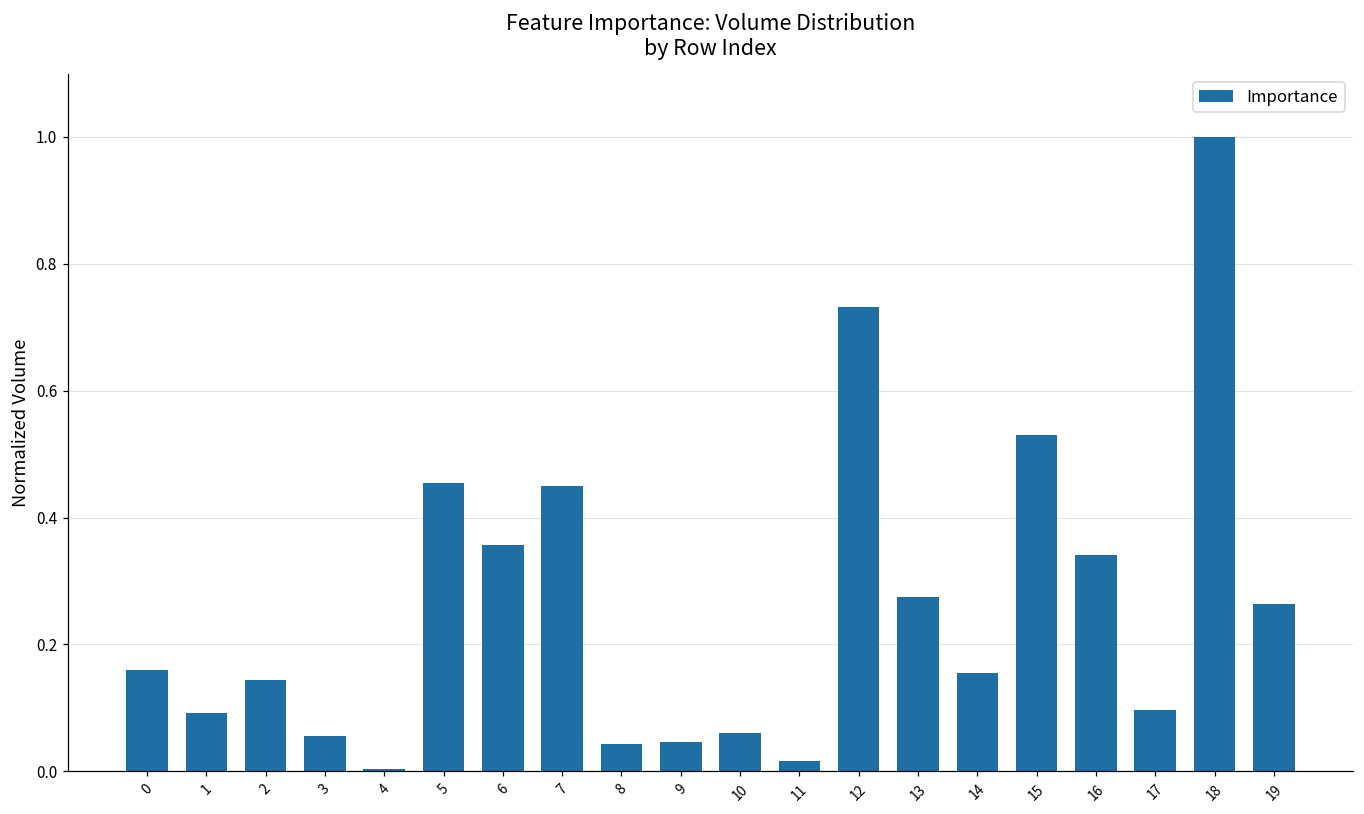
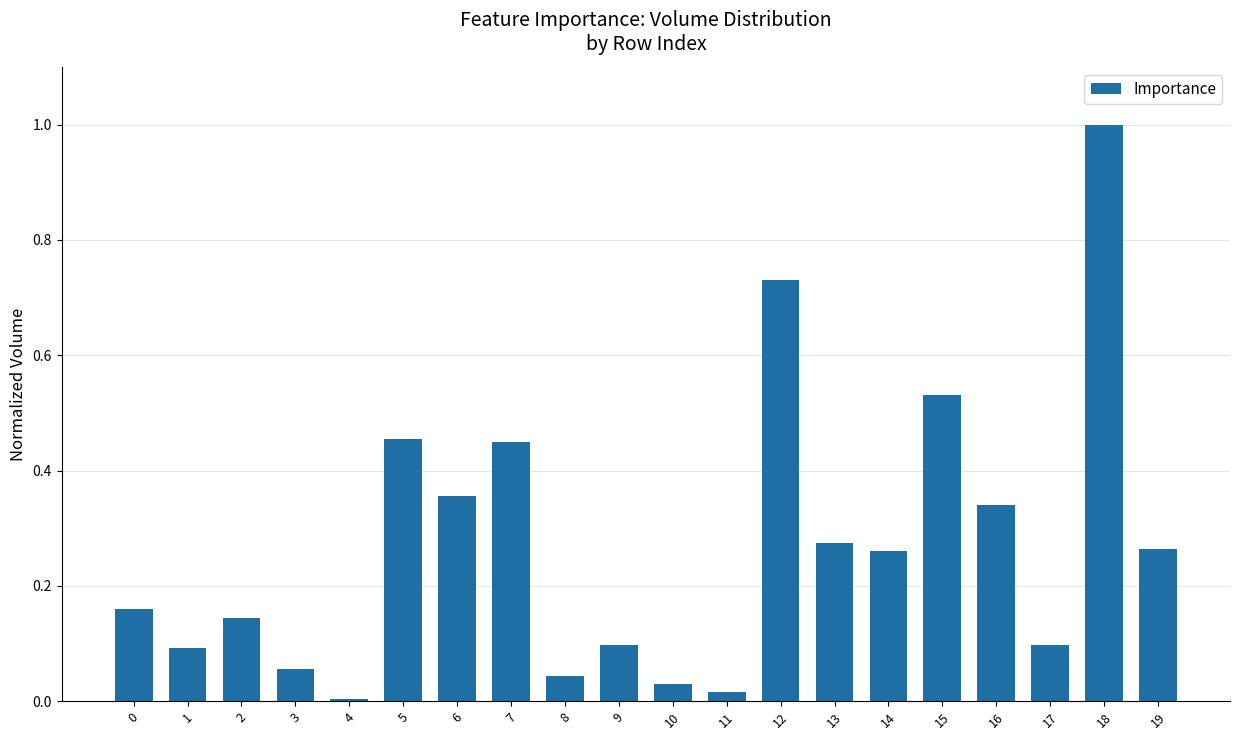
9: 0.05 -> 0.10
10: 0.06 -> 0.03
14: 0.16 -> 0.26
